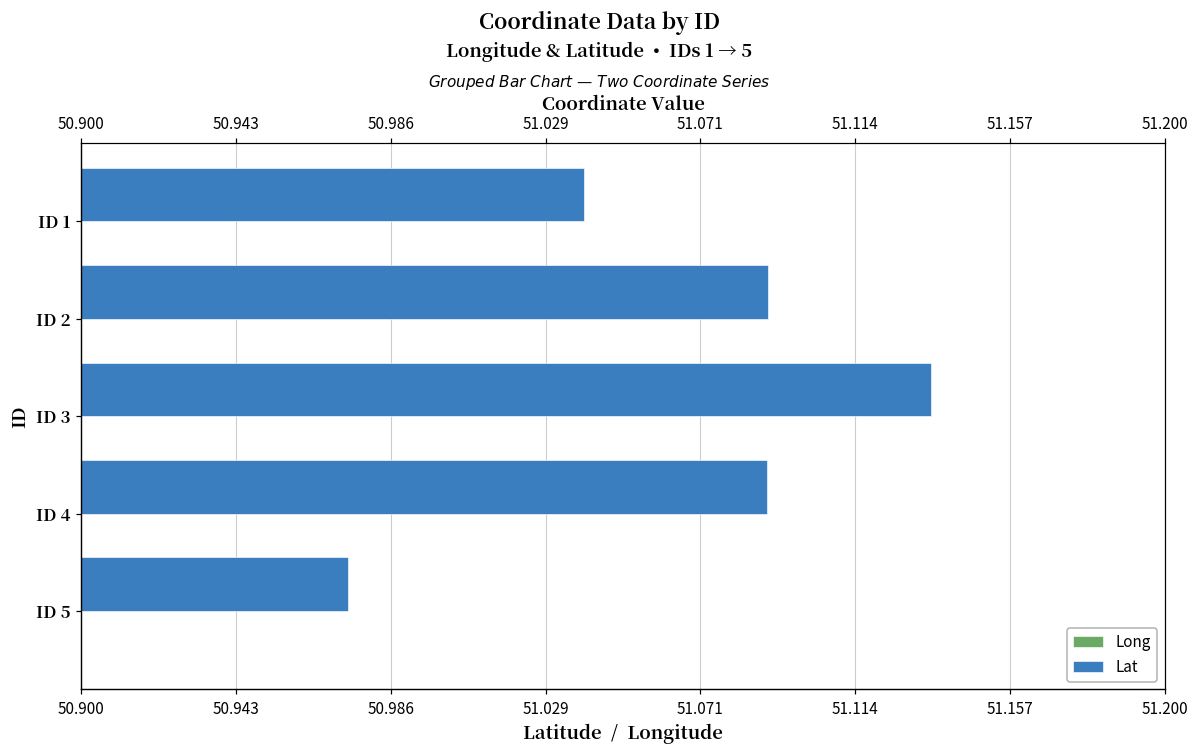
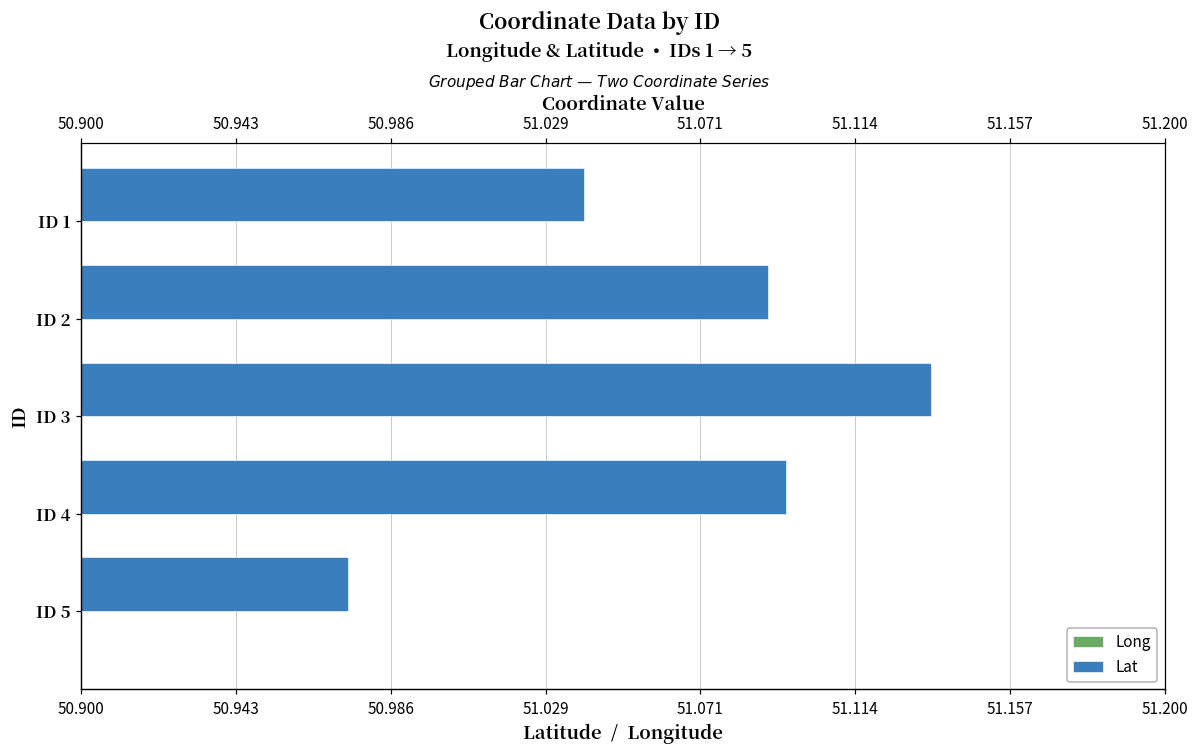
Lat, ID 4: 51.090 -> 51.095
